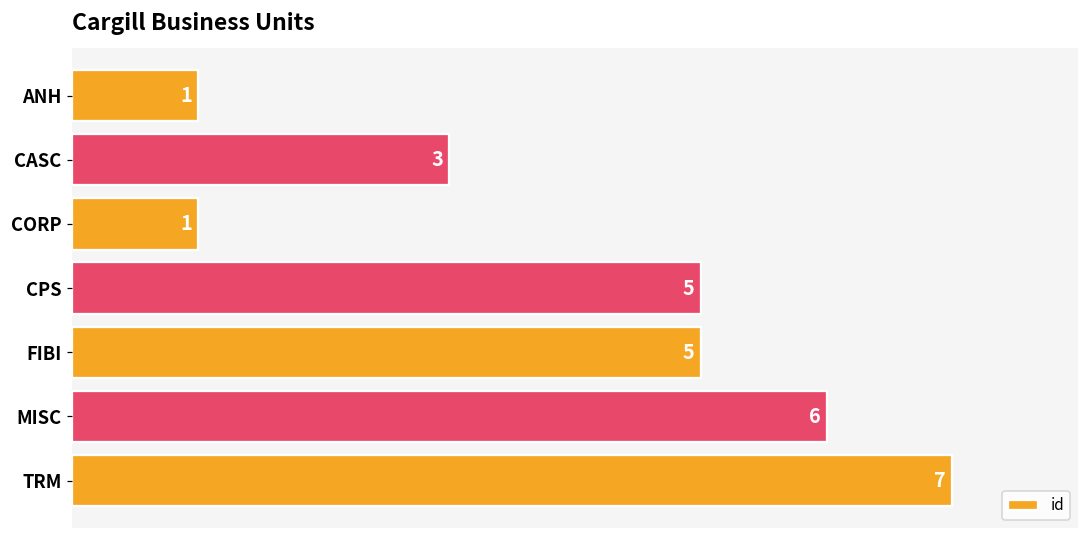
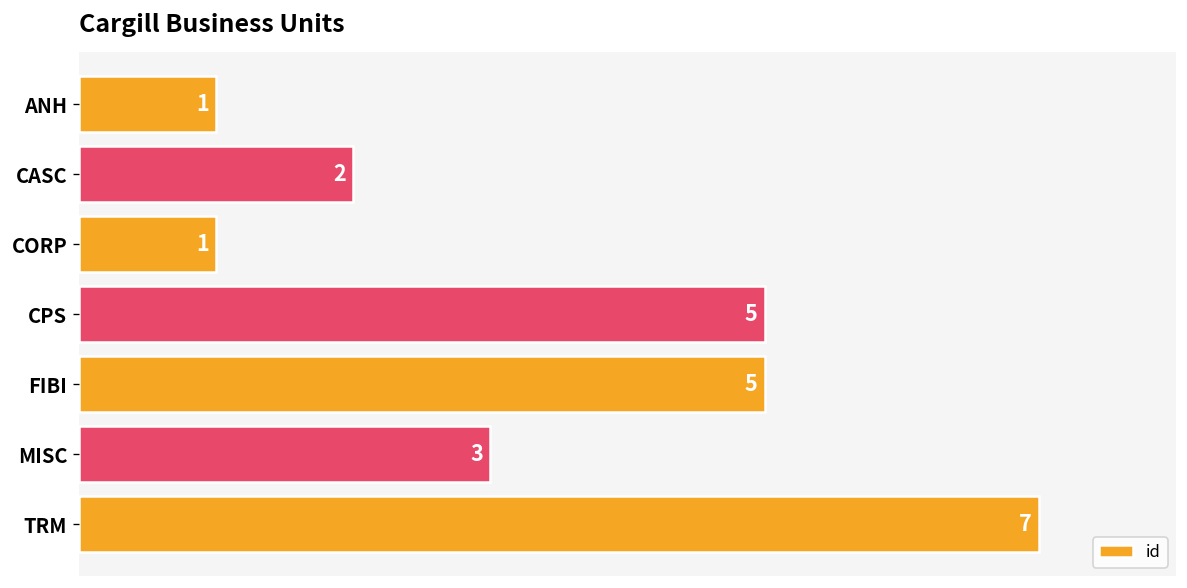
CASC: 3 -> 2
MISC: 6 -> 3
